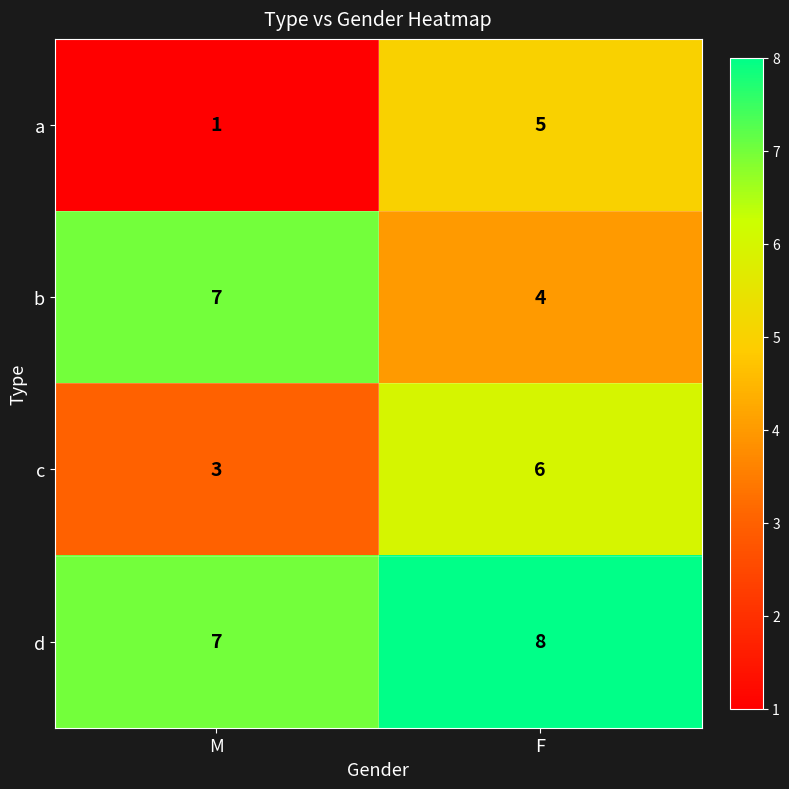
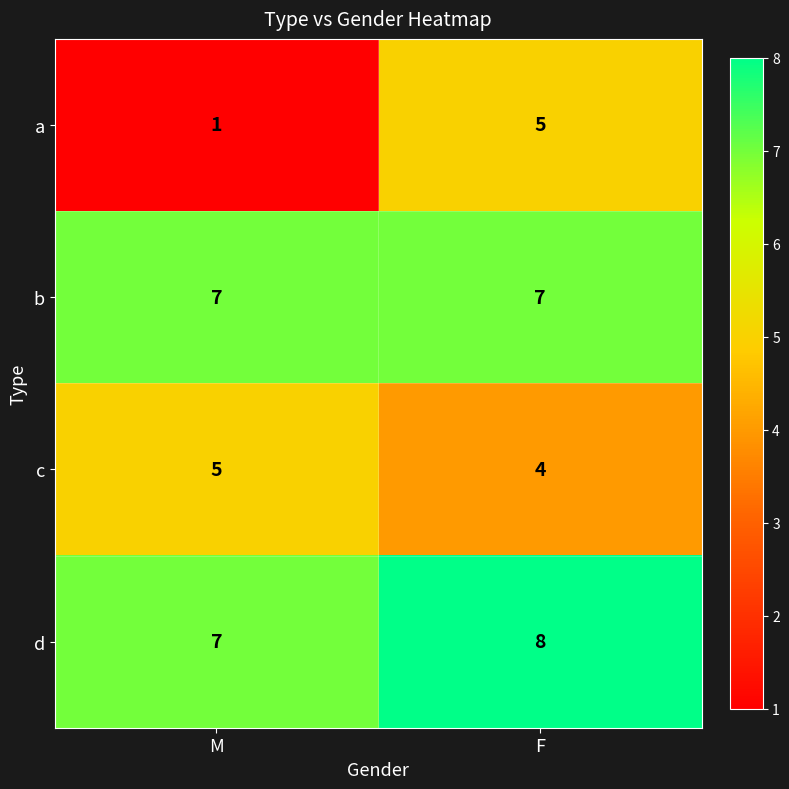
b, F: 4 -> 7
c, M: 3 -> 5
c, F: 6 -> 4
